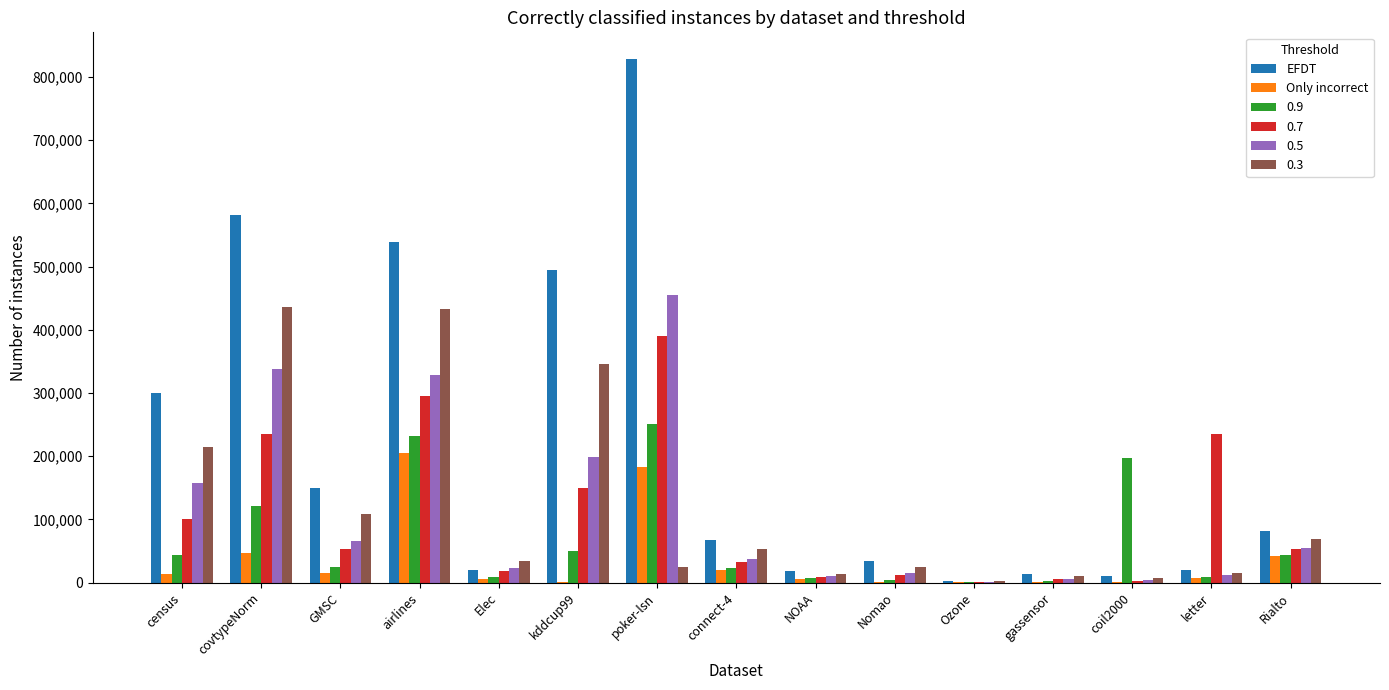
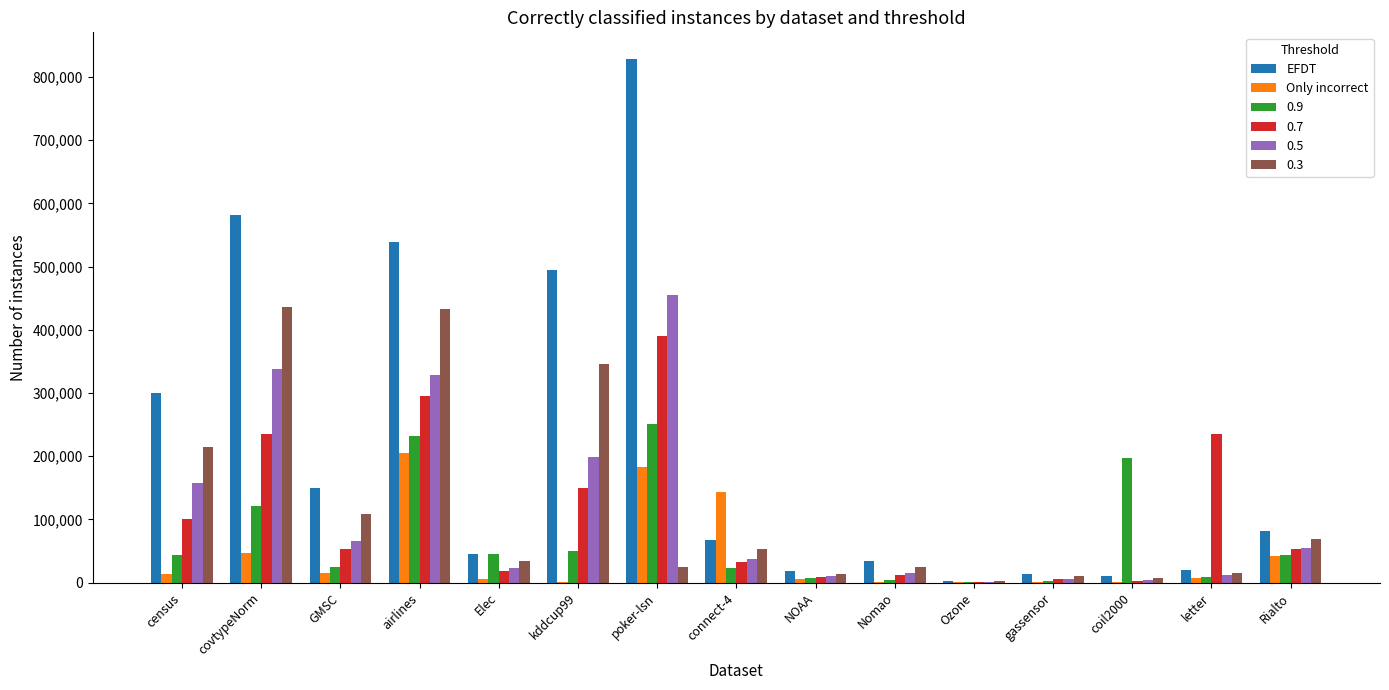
EFDT, Elec: 20,000 -> 50,000
0.9, Elec: 10,000 -> 50,000
Only incorrect, connect-4: 20,000 -> 140,000
